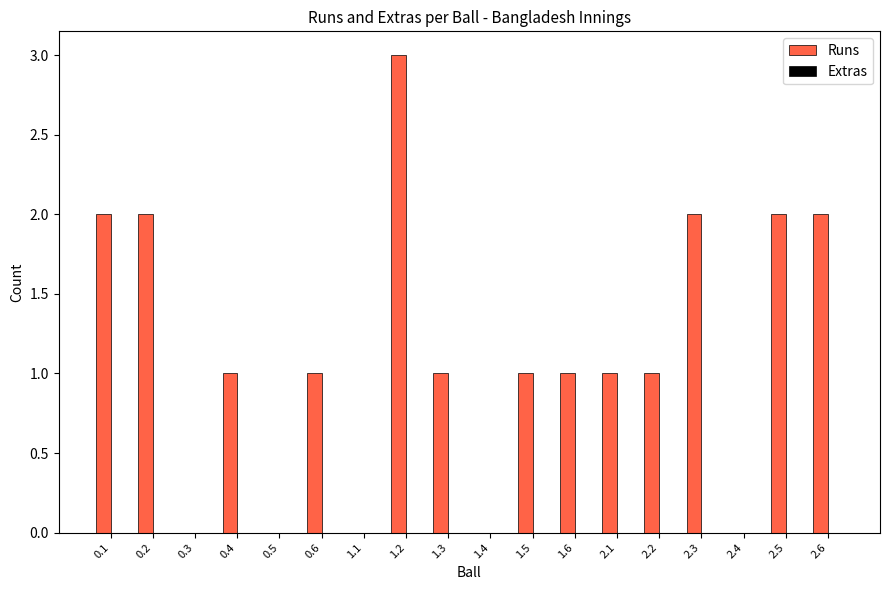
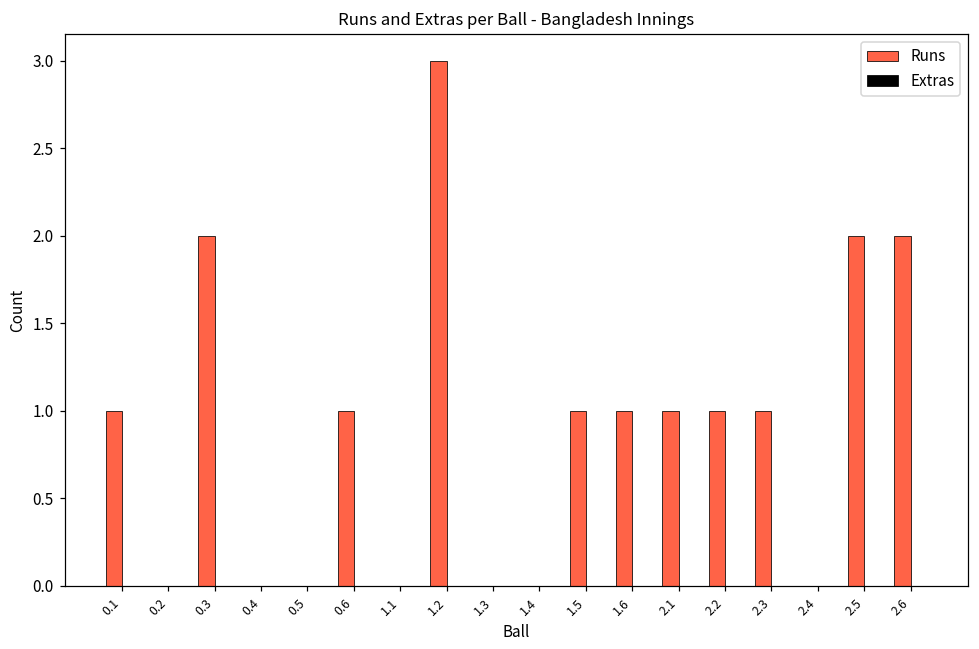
Runs, 0.1: 2 -> 1
Runs, 0.2: 2 -> 0
Runs, 0.3: 0 -> 2
Runs, 0.4: 1 -> 0
Runs, 1.3: 1 -> 0
Runs, 2.3: 2 -> 1
